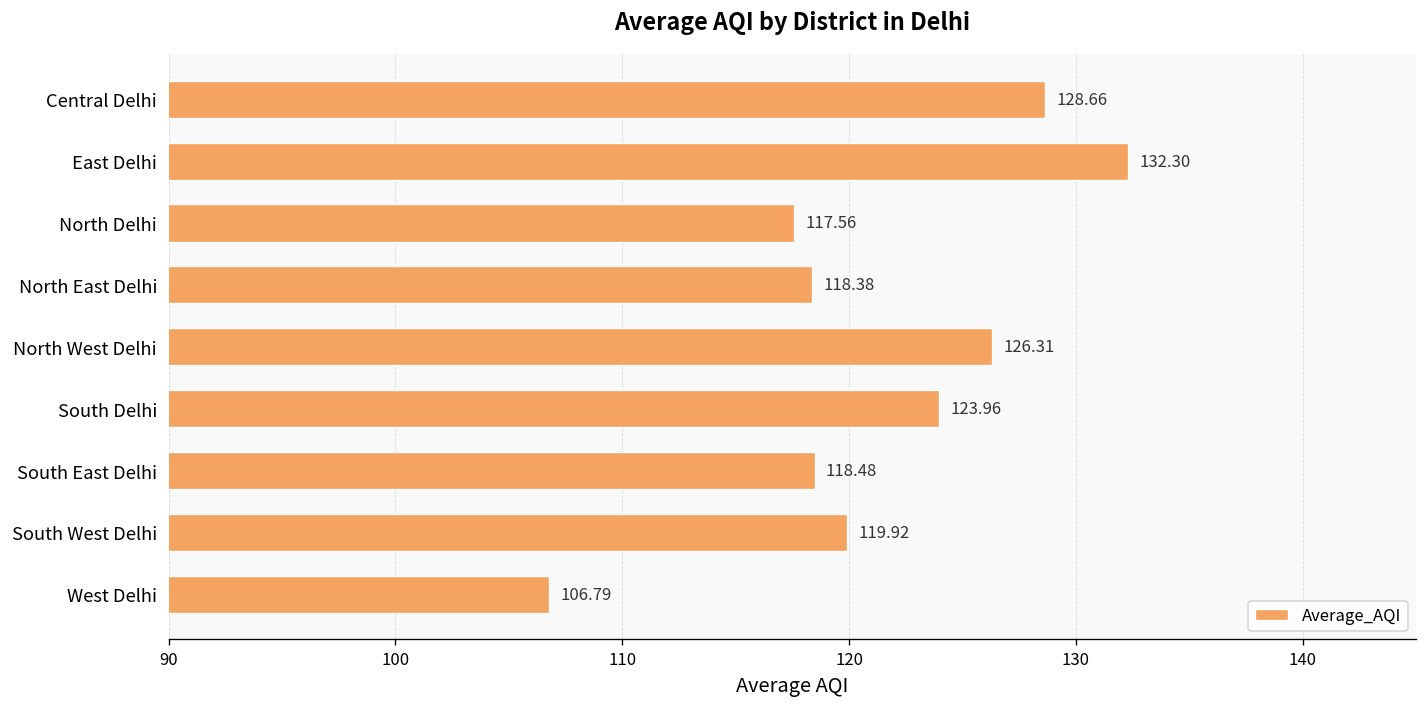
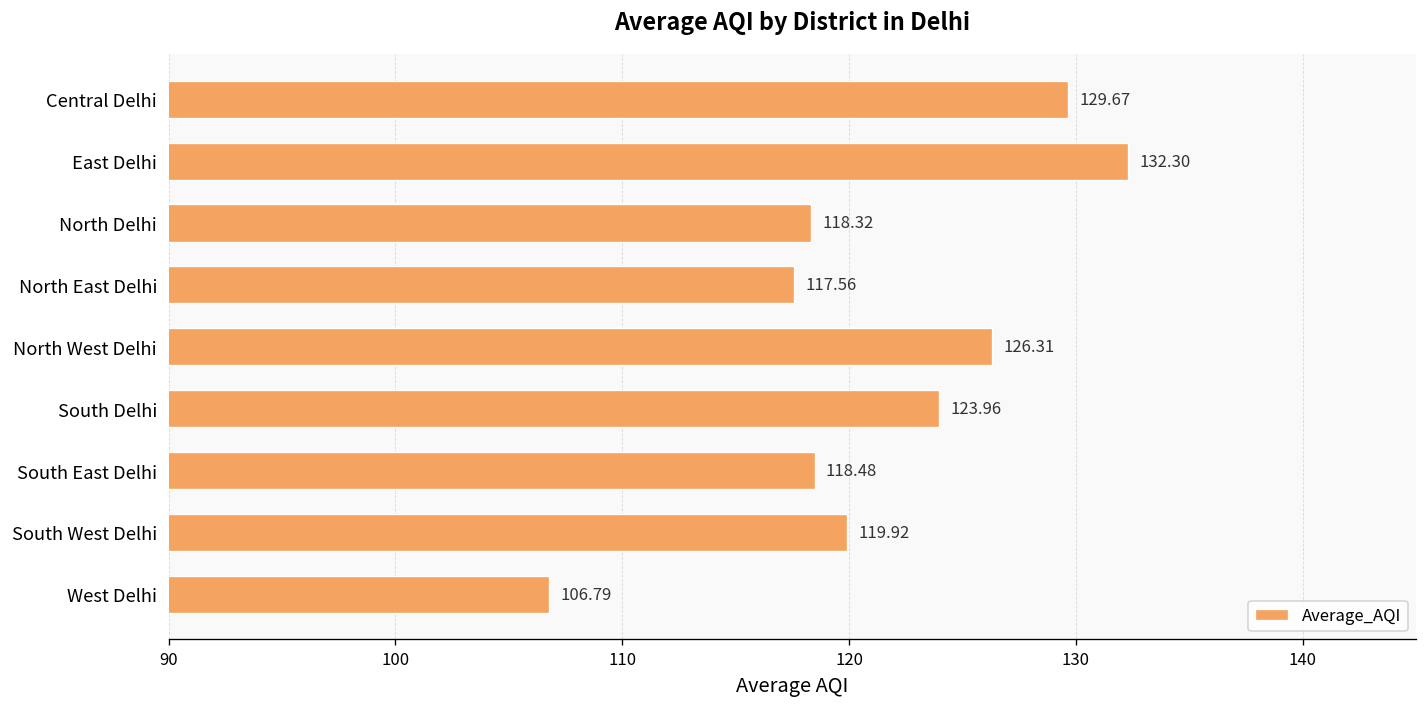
Central Delhi: 128.66 -> 129.67
North Delhi: 117.56 -> 118.32
North East Delhi: 118.38 -> 117.56
